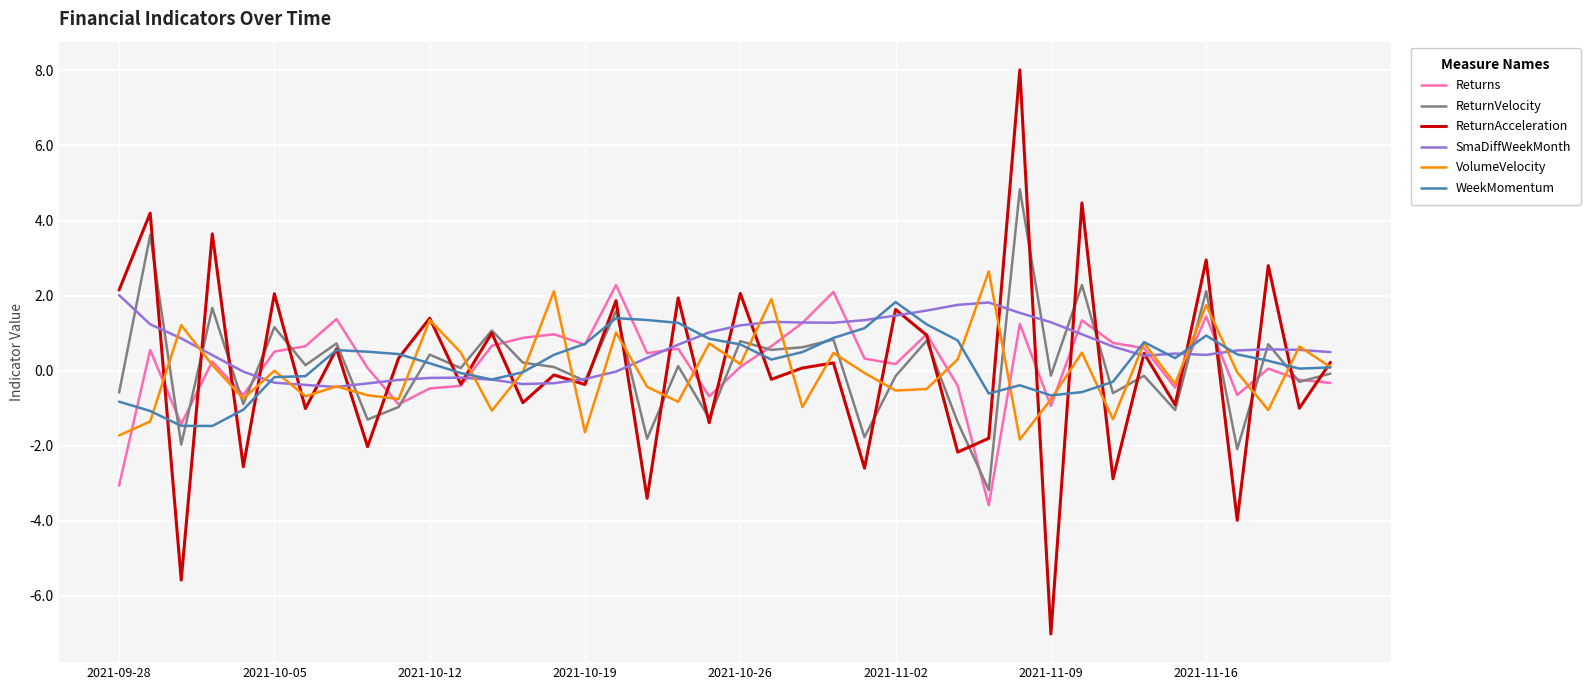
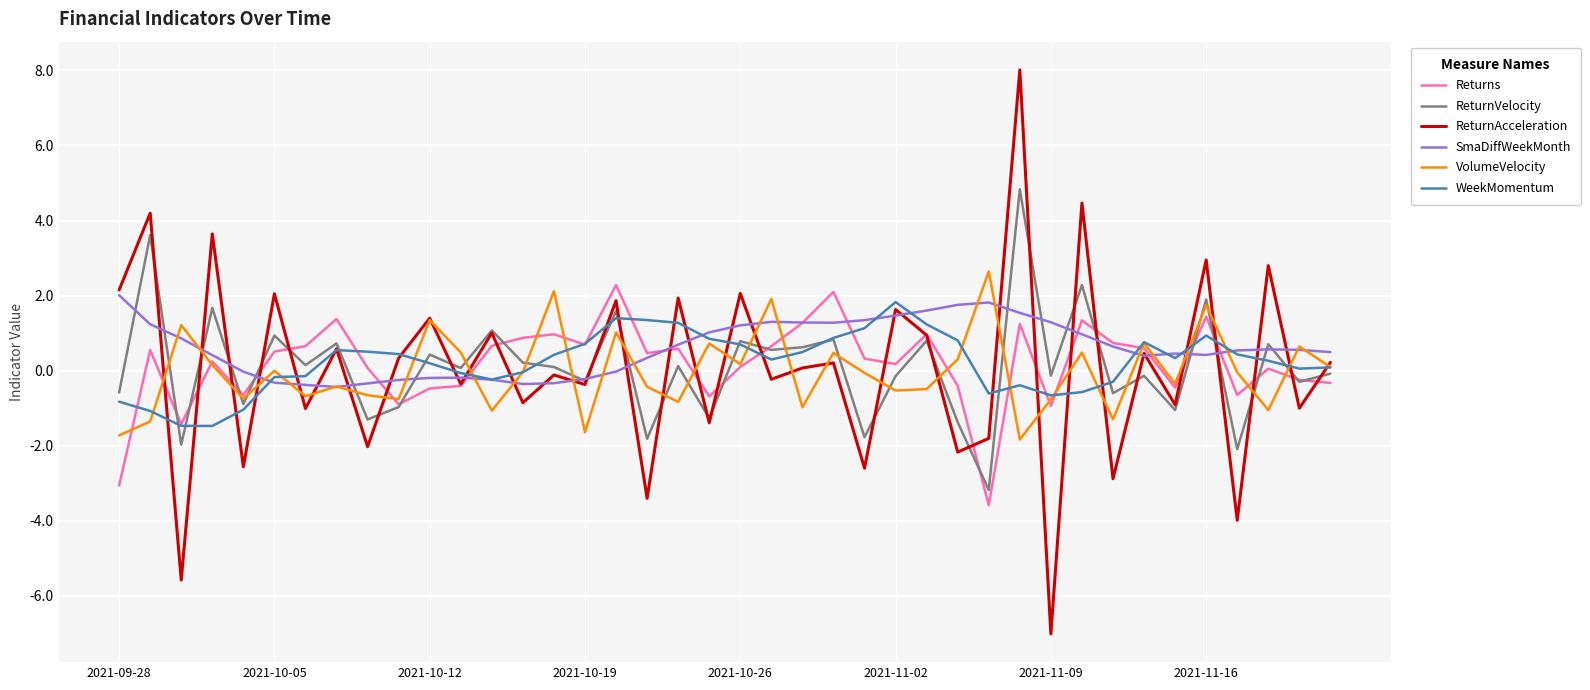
ReturnVelocity, 2021-10-05: 1.2 -> 0.9
ReturnVelocity, 2021-11-16: 2.1 -> 1.9
